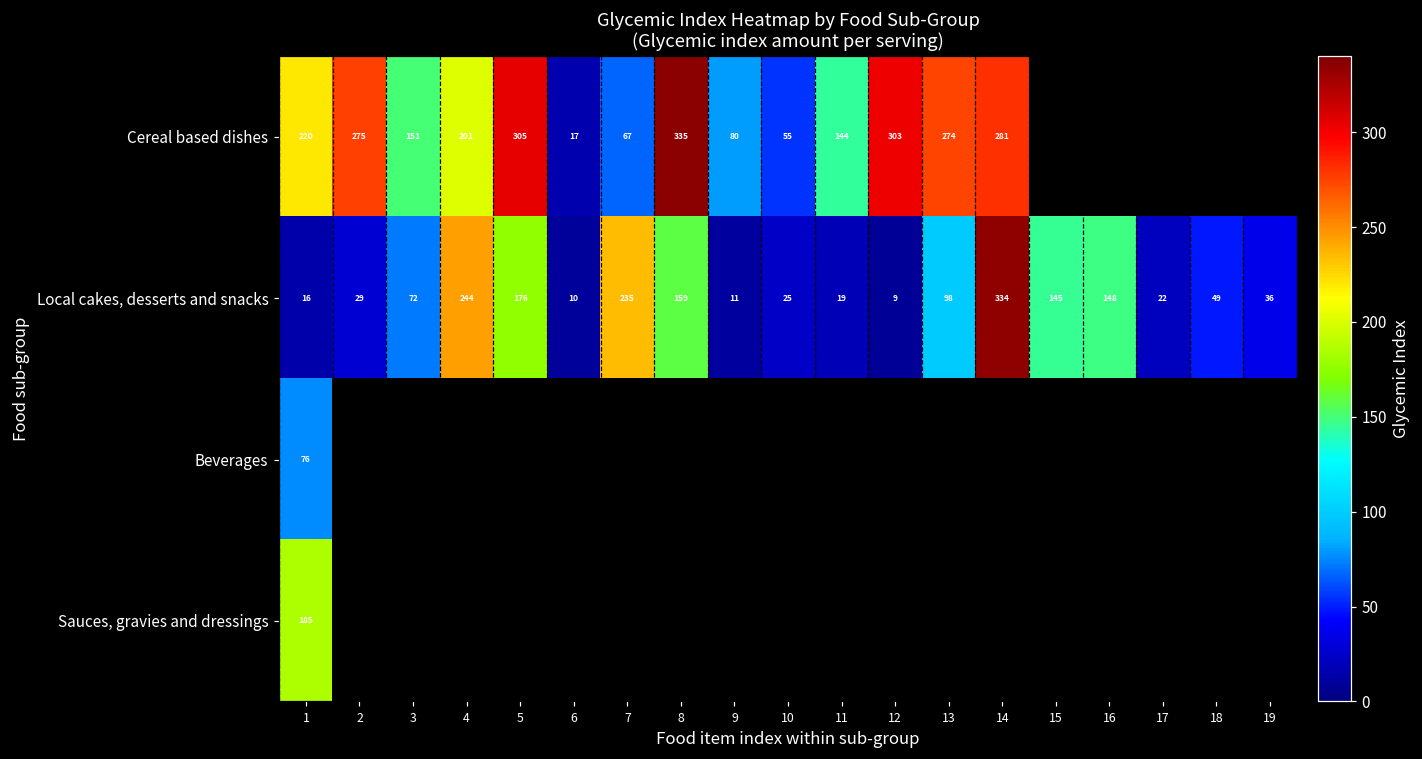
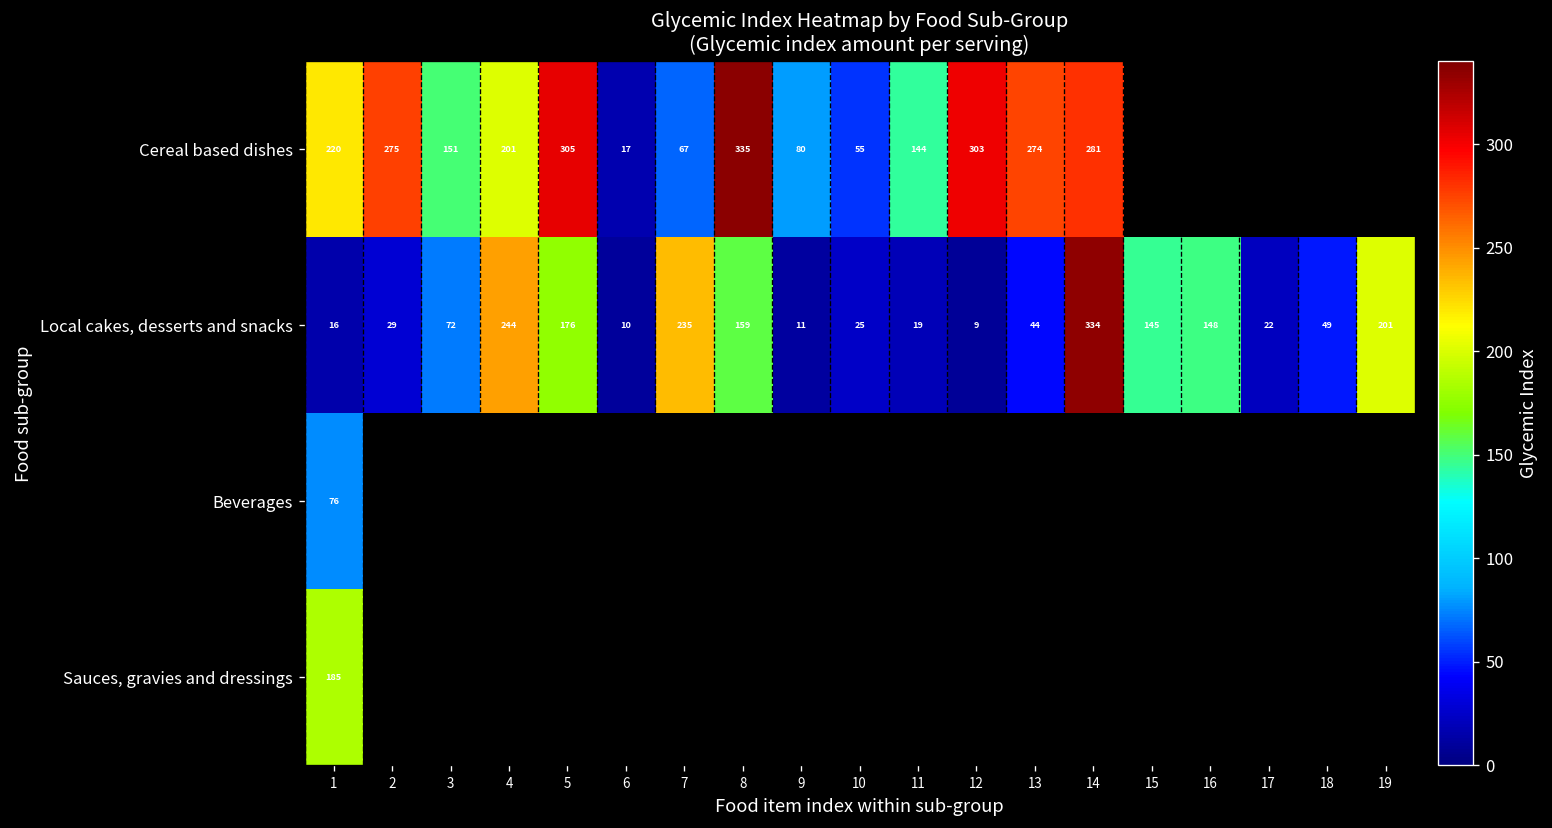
Local cakes, desserts and snacks, 13: 98 -> 44
Local cakes, desserts and snacks, 19: 36 -> 201
